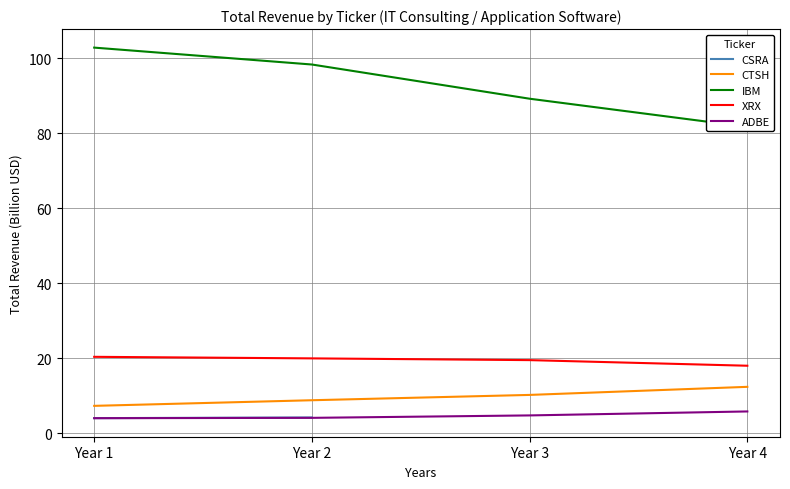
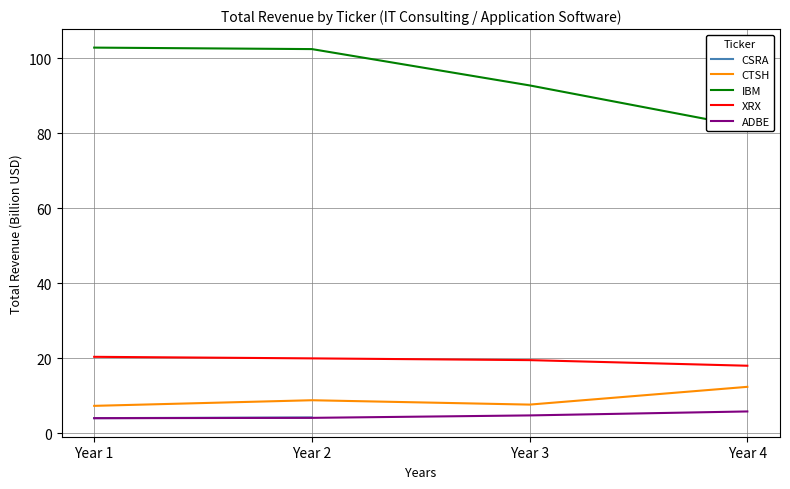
IBM, Year 2: 98 -> 102
CTSH, Year 3: 10 -> 8
IBM, Year 3: 89 -> 93
